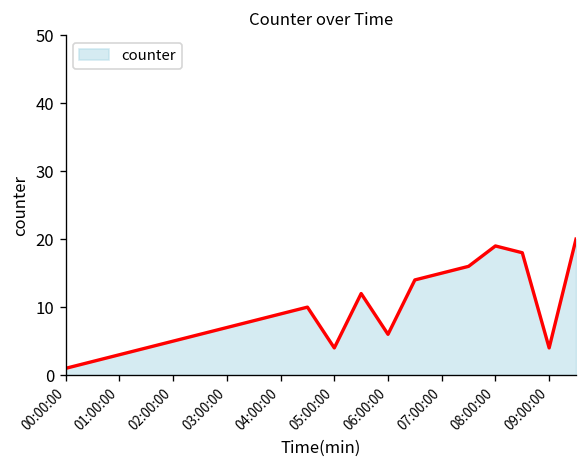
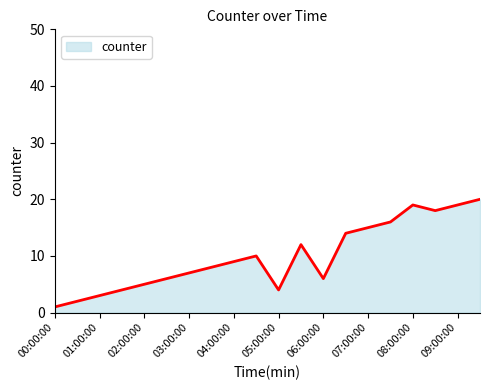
09:00:00: 4 -> 19
